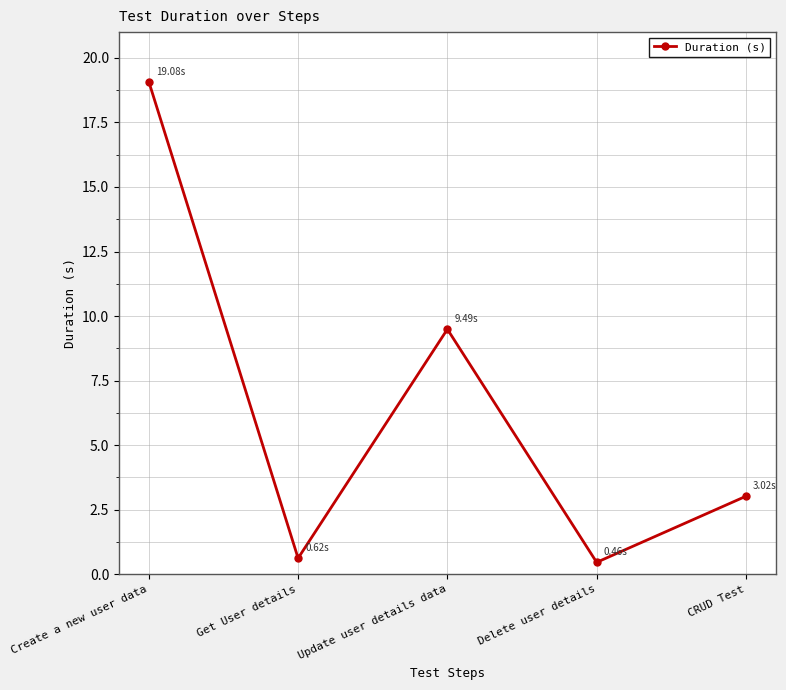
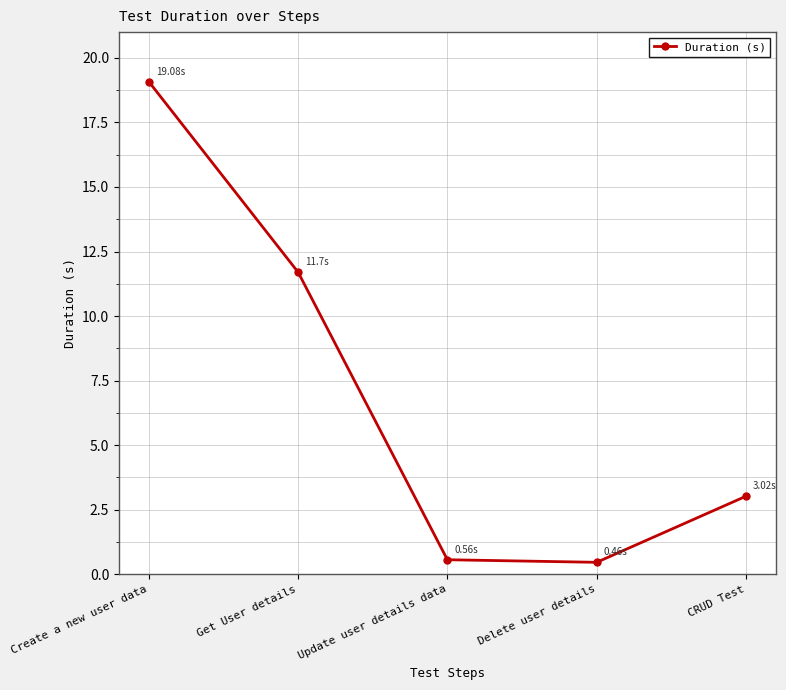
Get User details: 0.62s -> 11.7s
Update user details data: 9.49s -> 0.56s
